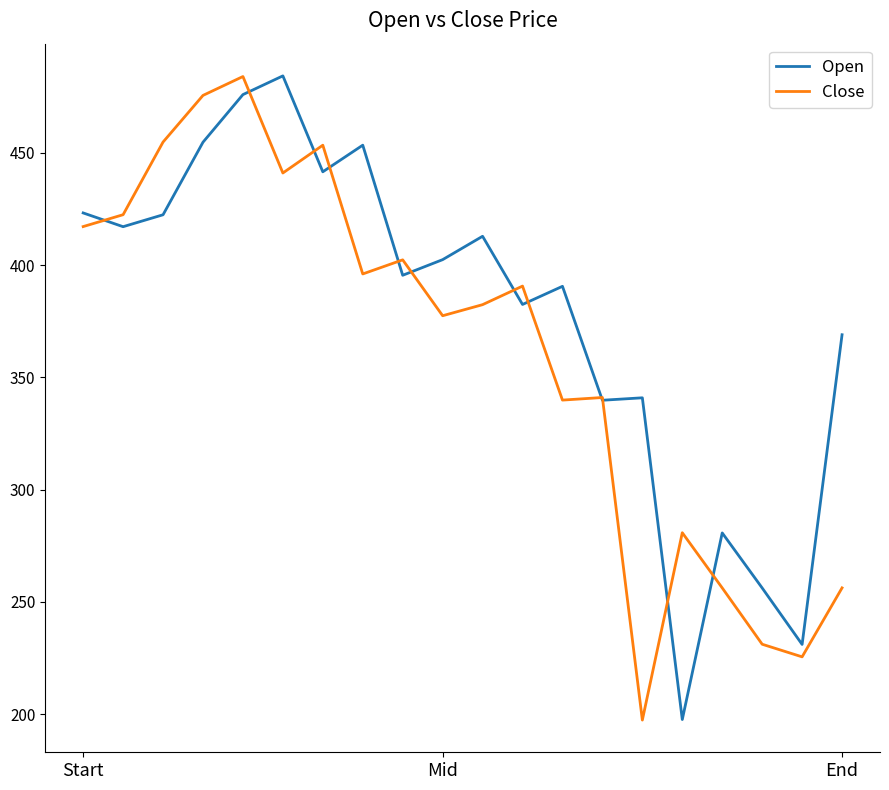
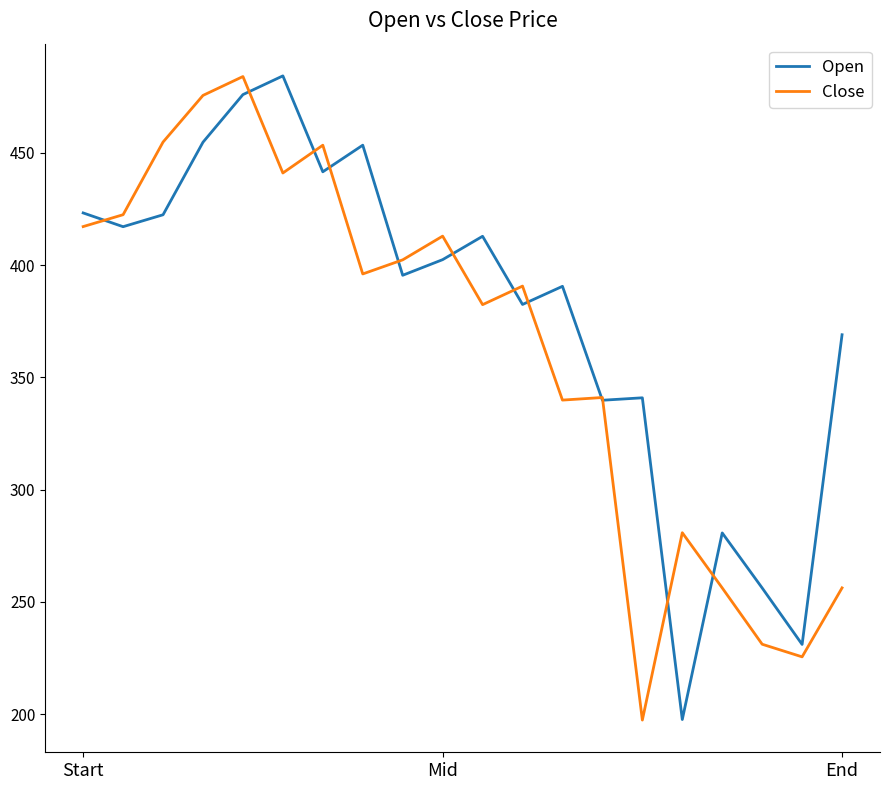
Close, Mid: 377 -> 413
